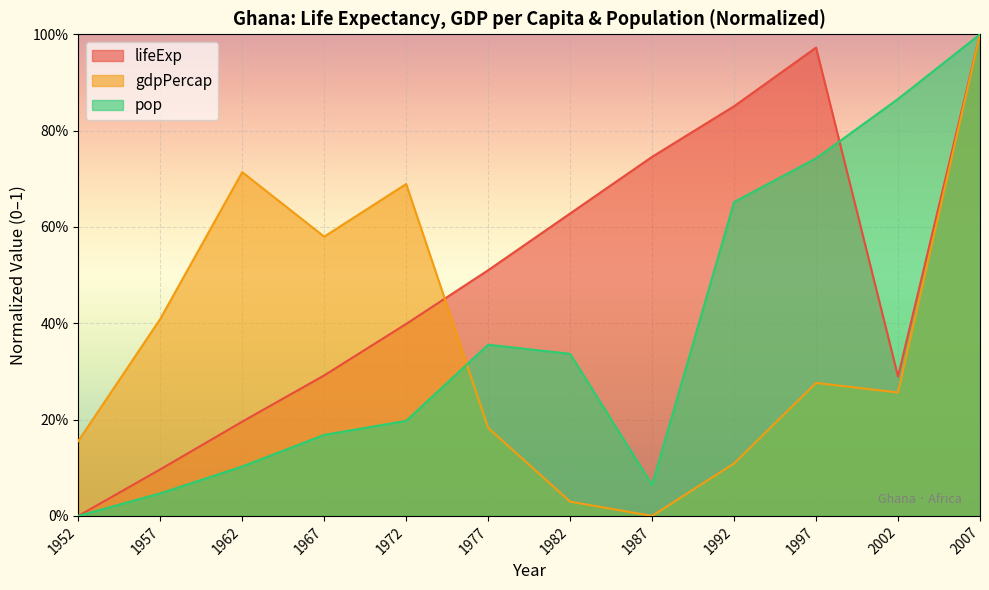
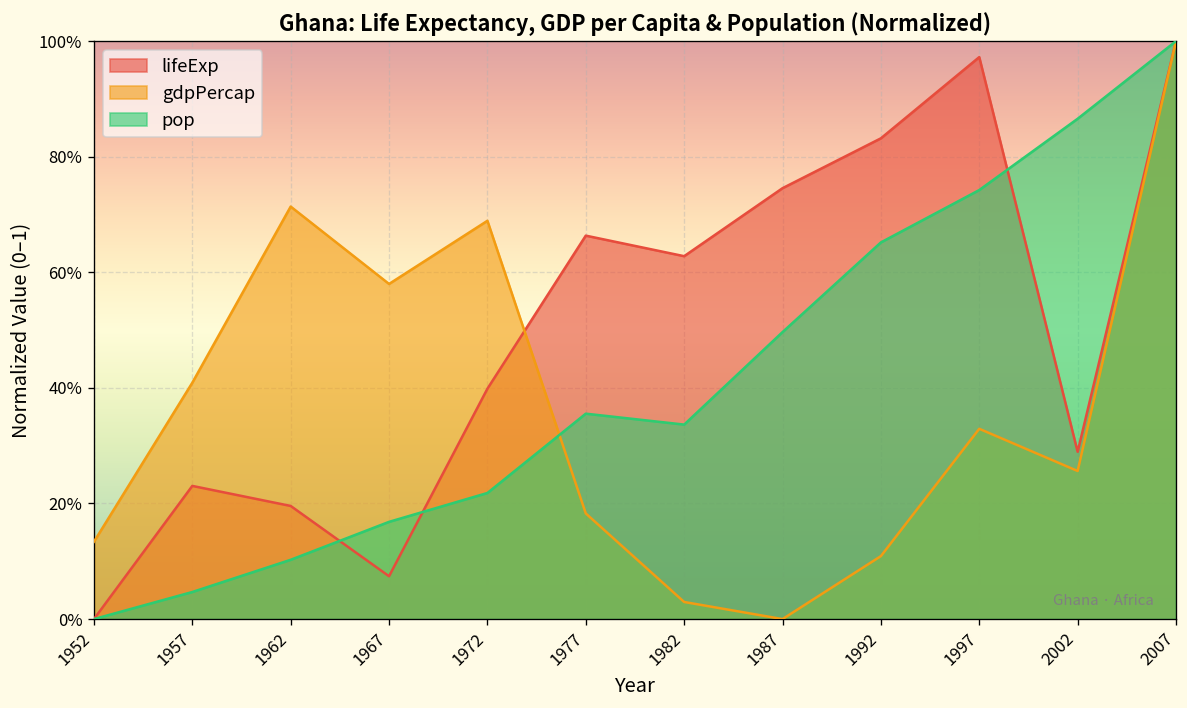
gdpPercap, 1952: 16% -> 13%
lifeExp, 1957: 10% -> 23%
lifeExp, 1967: 29% -> 7%
pop, 1972: 20% -> 22%
lifeExp, 1977: 51% -> 66%
pop, 1987: 6% -> 50%
lifeExp, 1992: 85% -> 83%
gdpPercap, 1997: 28% -> 33%
